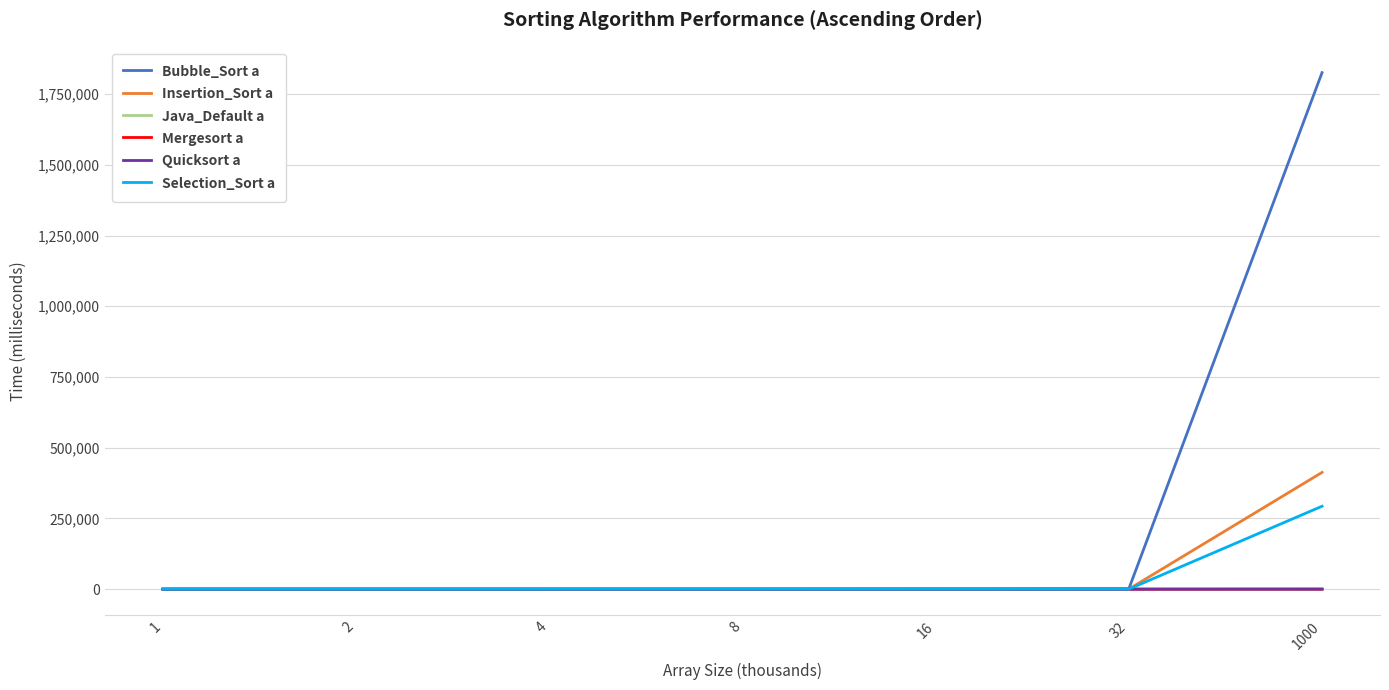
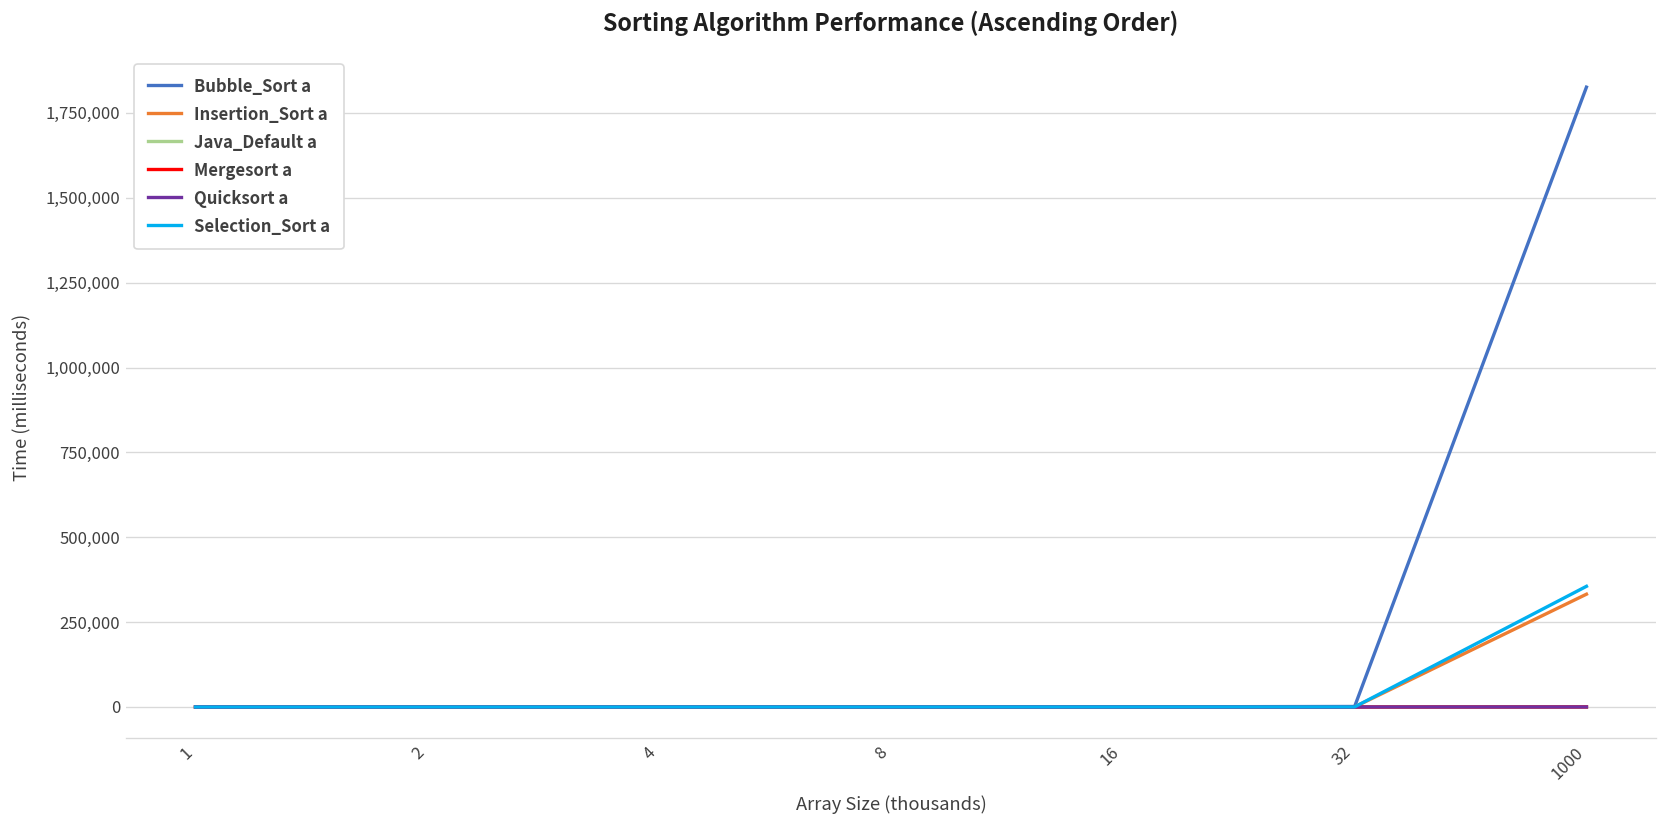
Insertion_Sort a, 1000: 410,000 -> 330,000
Selection_Sort a, 1000: 290,000 -> 360,000
